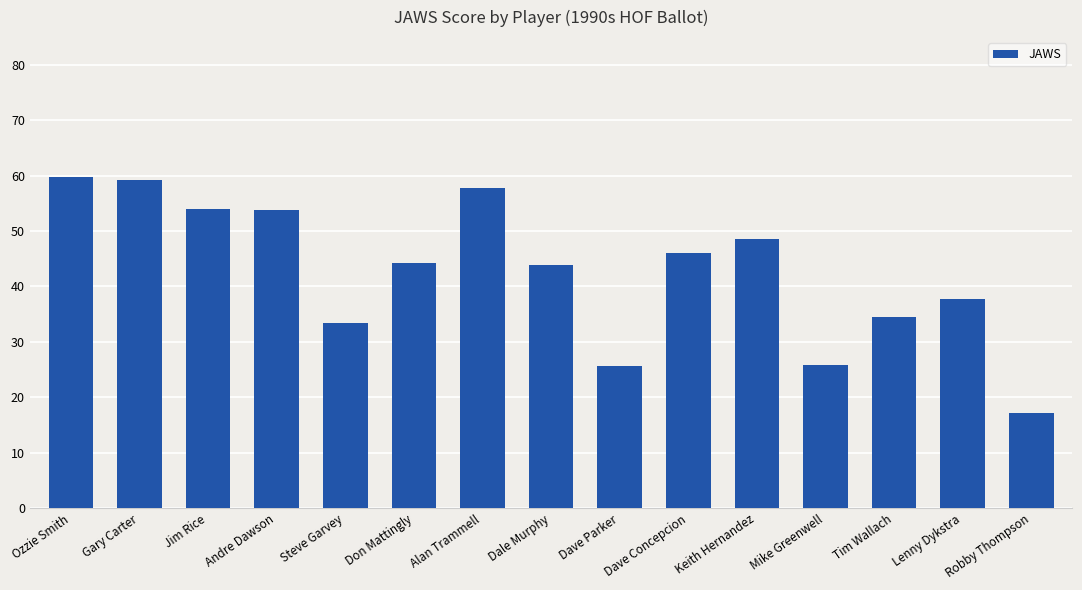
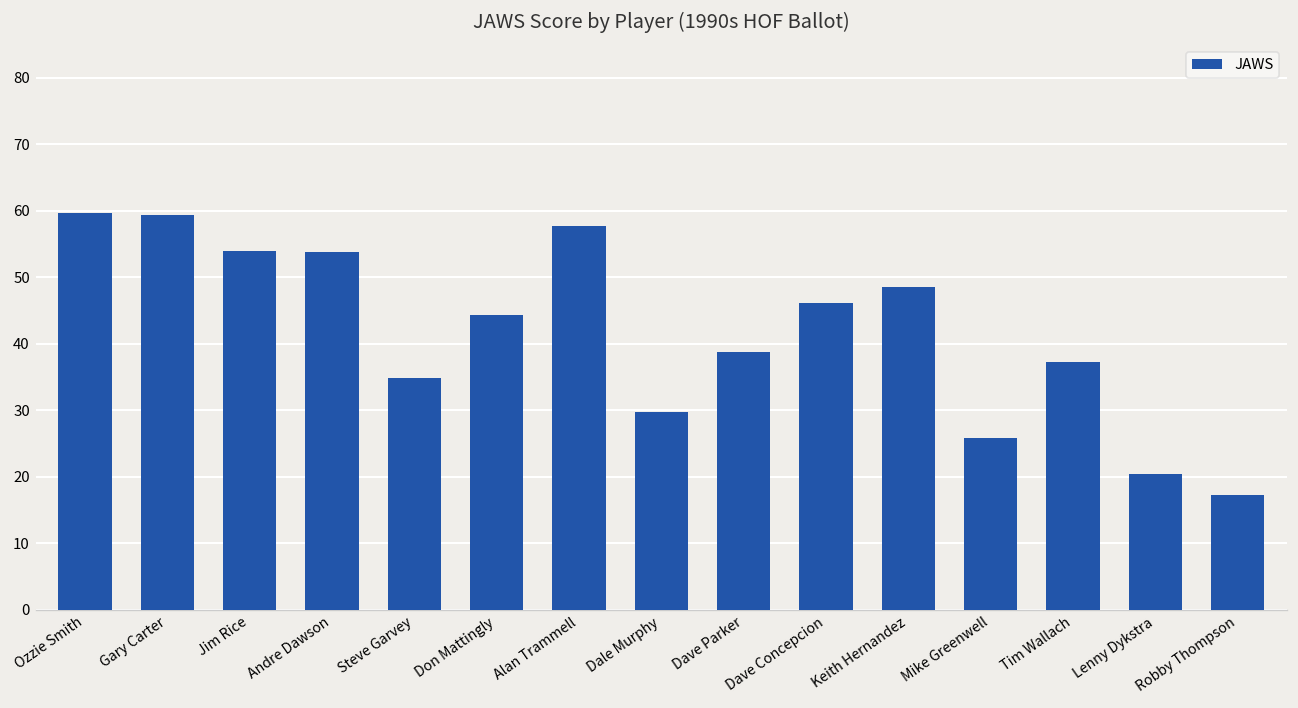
Steve Garvey: 33 -> 35
Dale Murphy: 44 -> 30
Dave Parker: 26 -> 39
Tim Wallach: 35 -> 37
Lenny Dykstra: 38 -> 20
